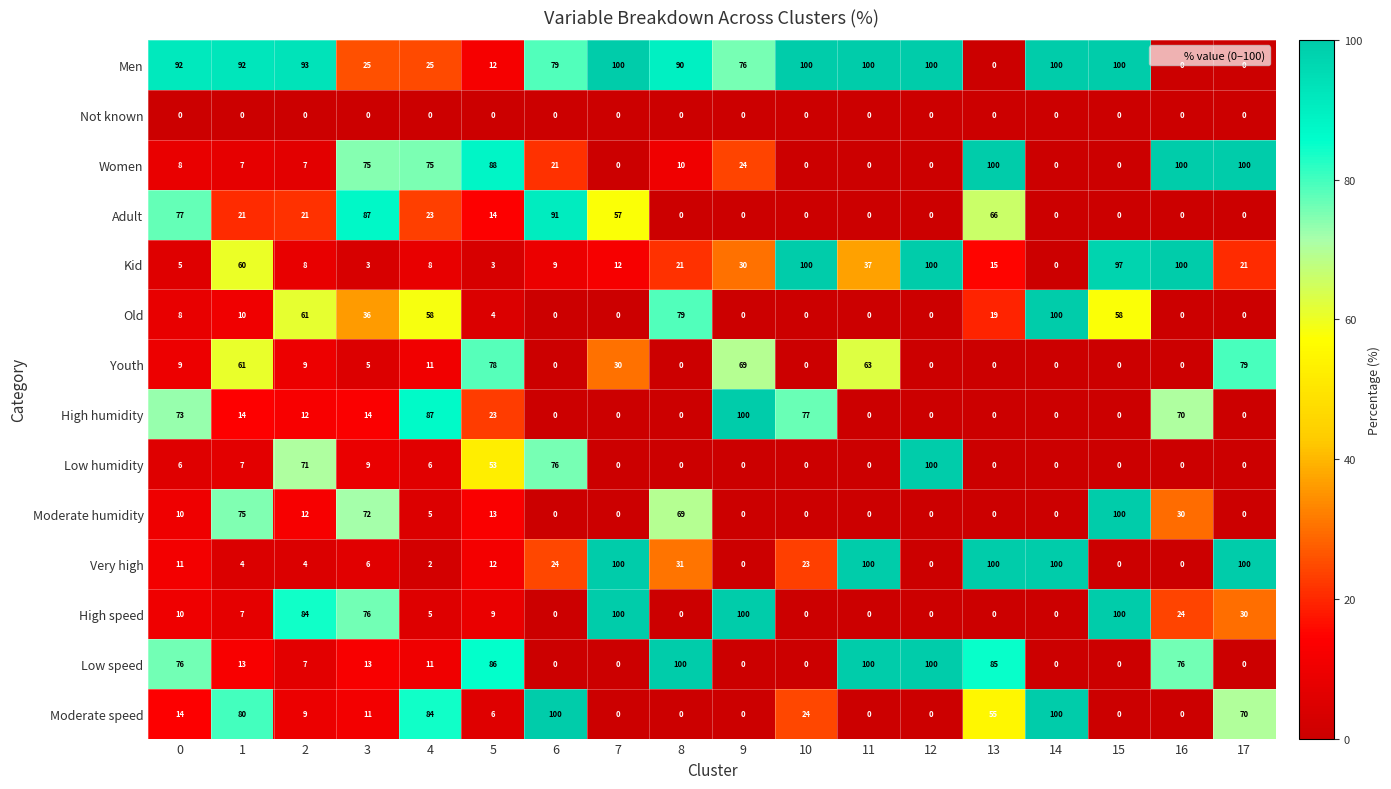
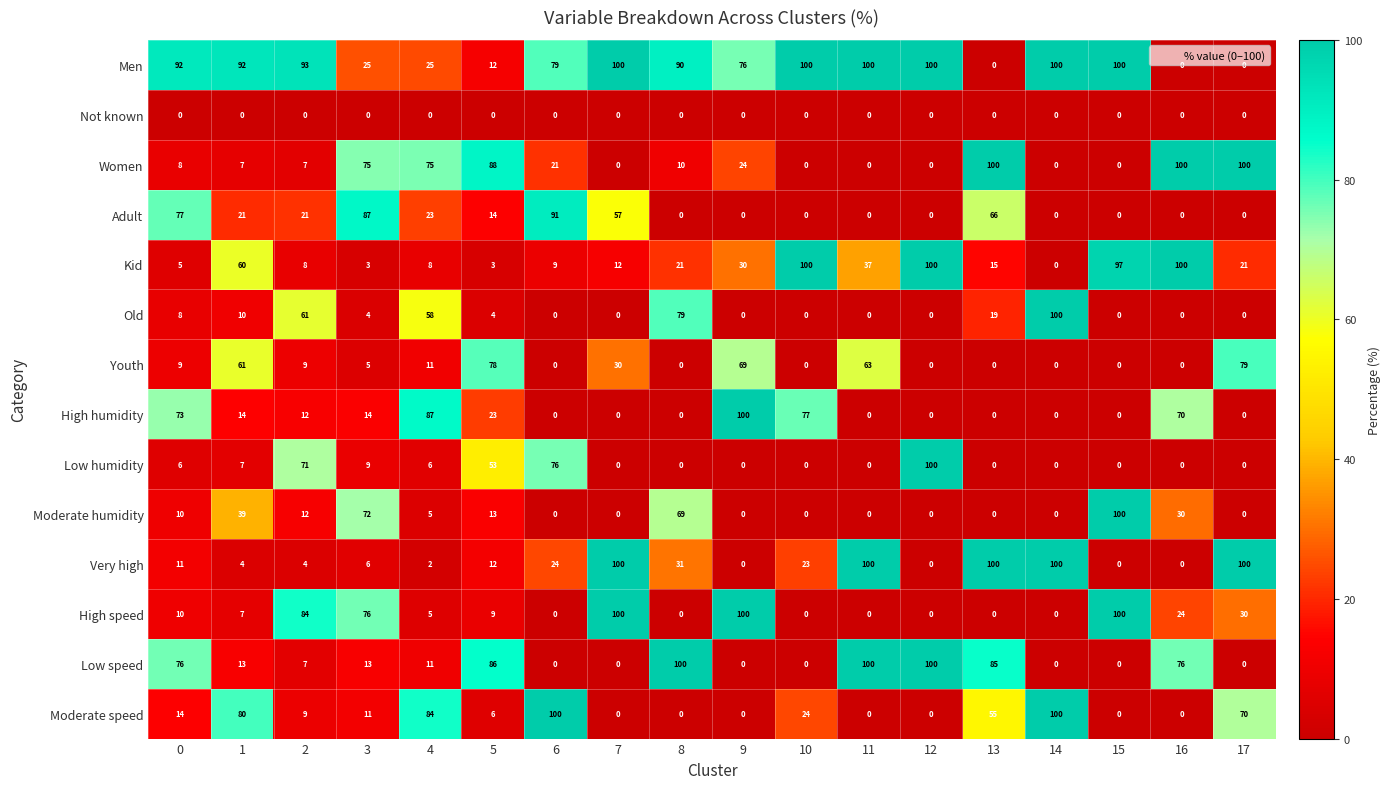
Old, 3: 36 -> 4
Old, 15: 58 -> 0
Moderate humidity, 1: 75 -> 39
